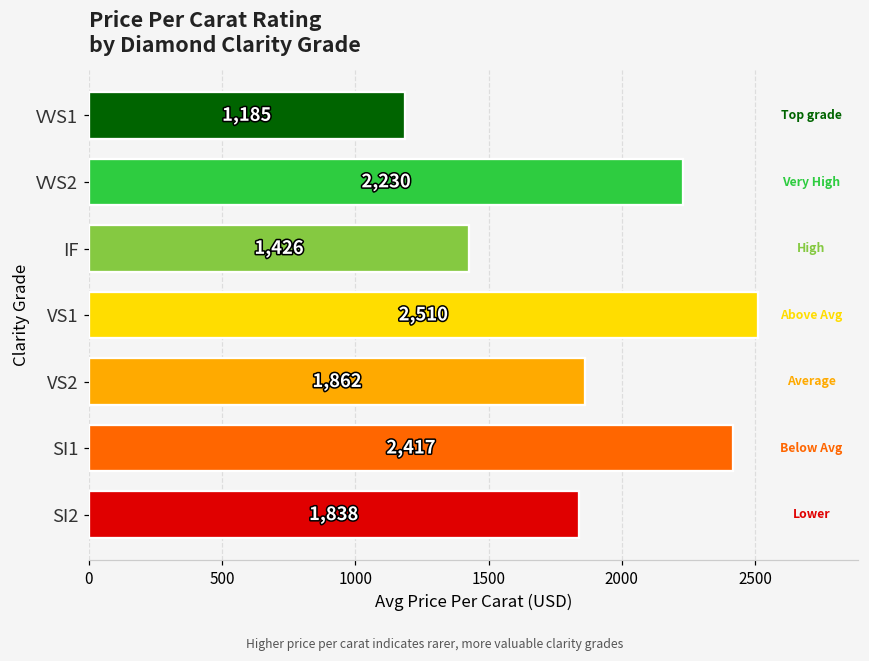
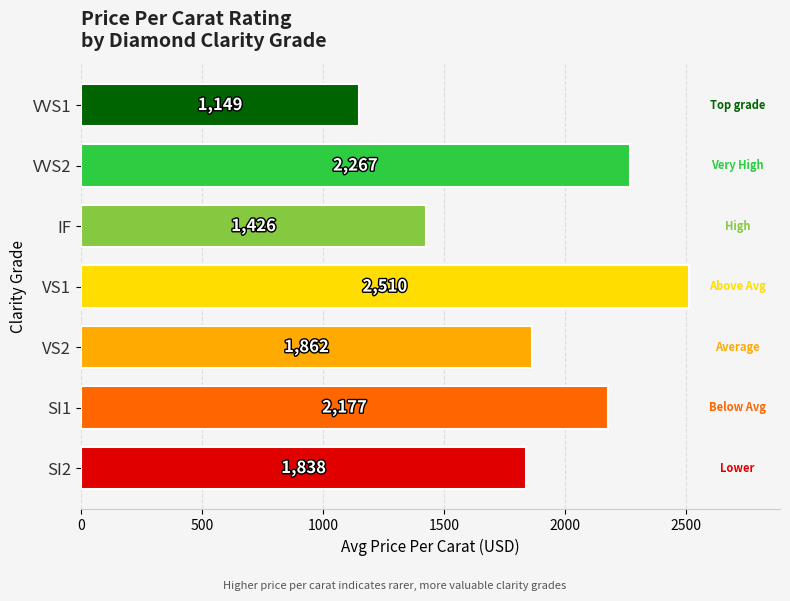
VVS1: 1,185 -> 1,149
VVS2: 2,230 -> 2,267
SI1: 2,417 -> 2,177
